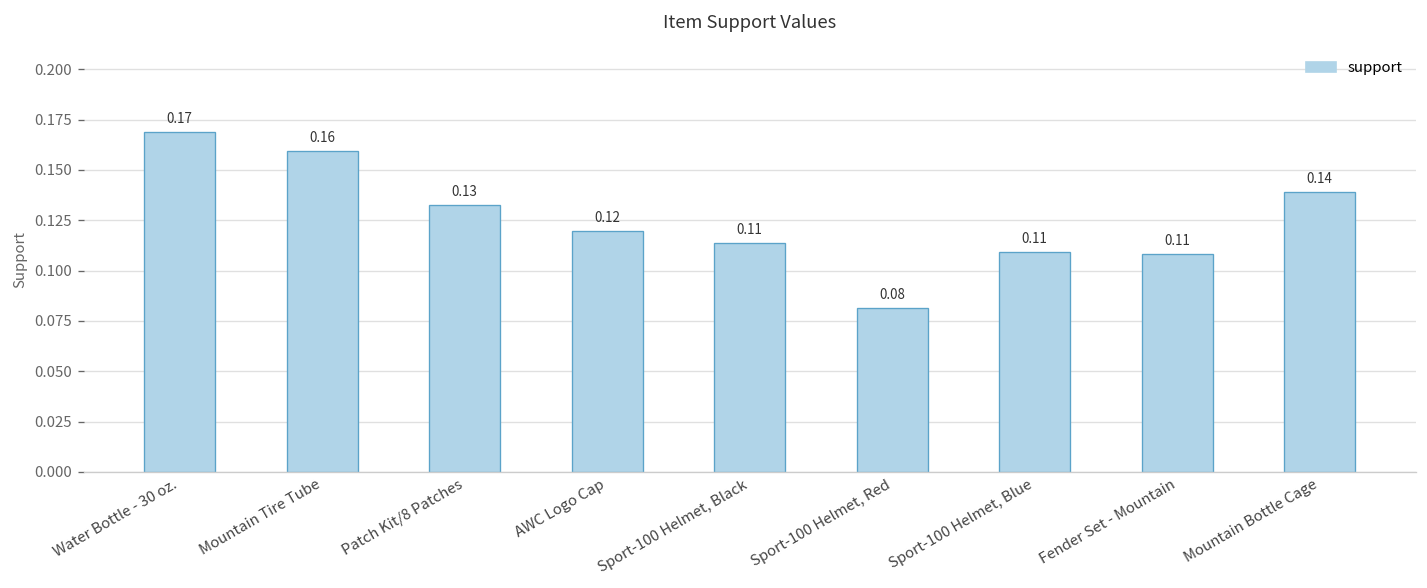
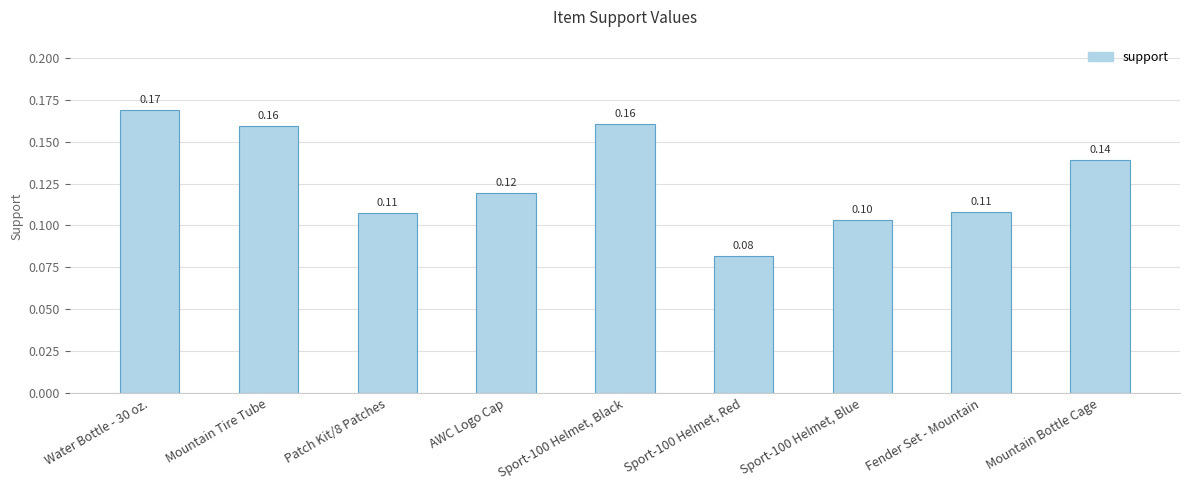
Patch Kit/8 Patches: 0.13 -> 0.11
Sport-100 Helmet, Black: 0.11 -> 0.16
Sport-100 Helmet, Blue: 0.11 -> 0.10
